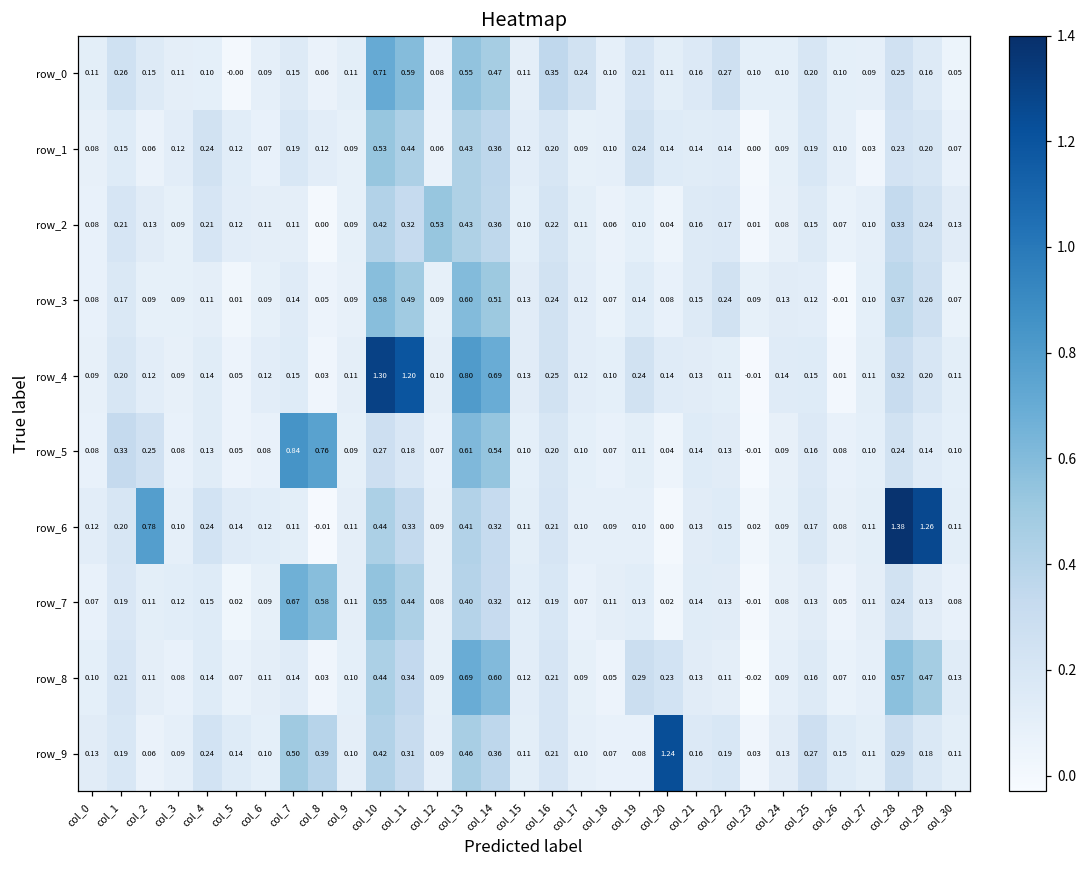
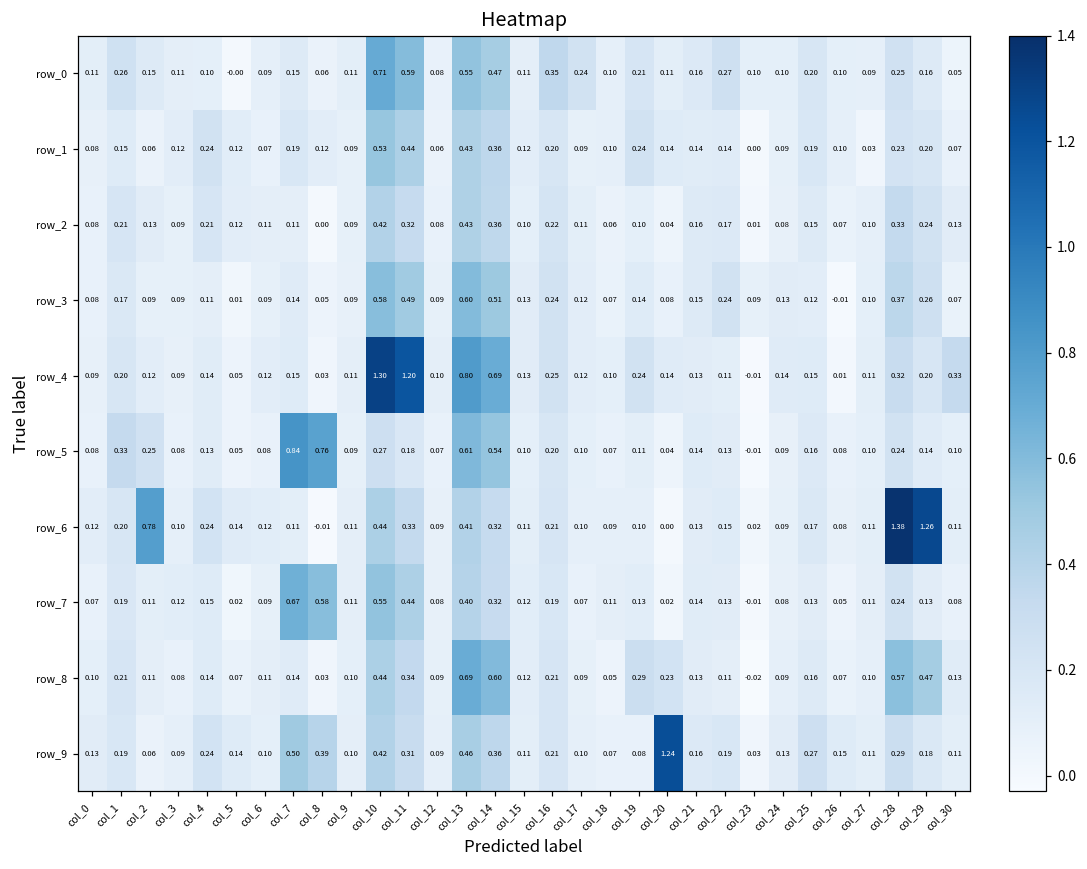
row_2, col_12: 0.53 -> 0.08
row_4, col_30: 0.11 -> 0.33
